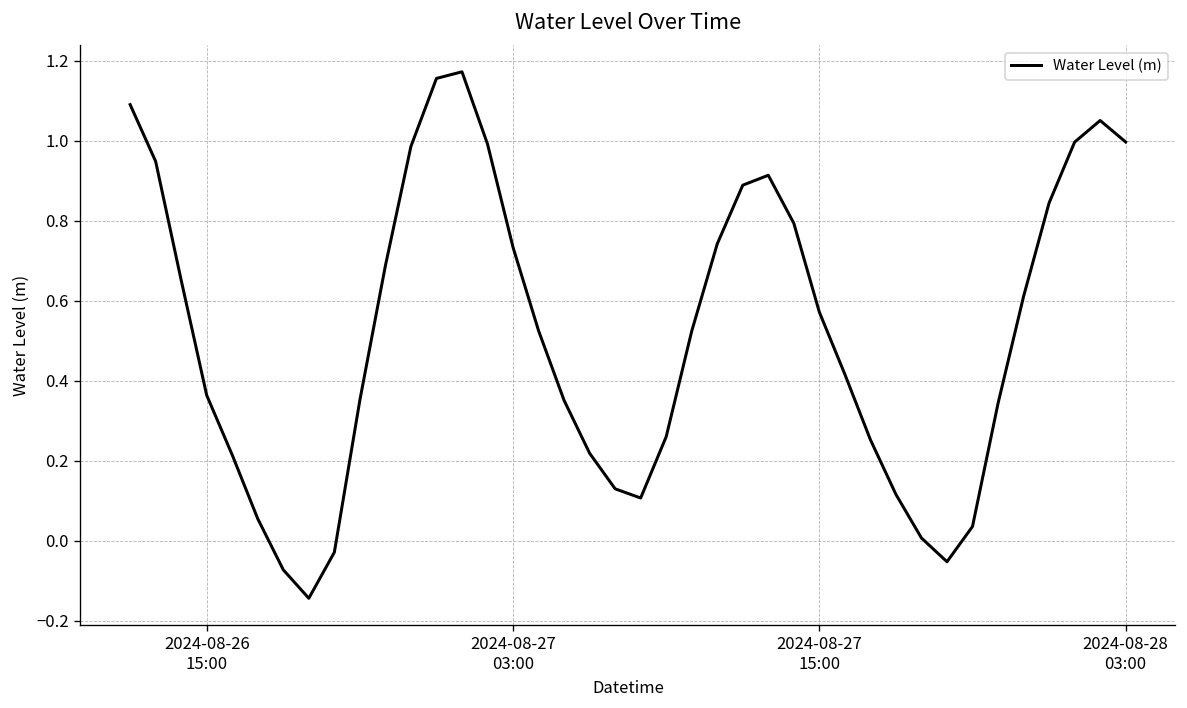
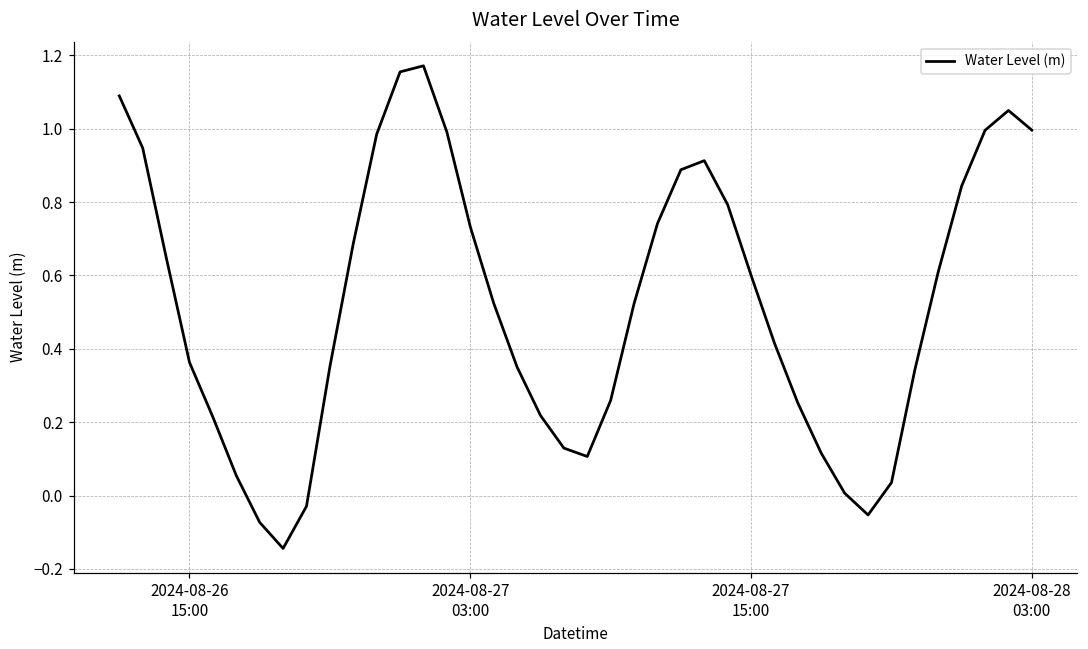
2024-08-27 15:00: 0.57 -> 0.60
